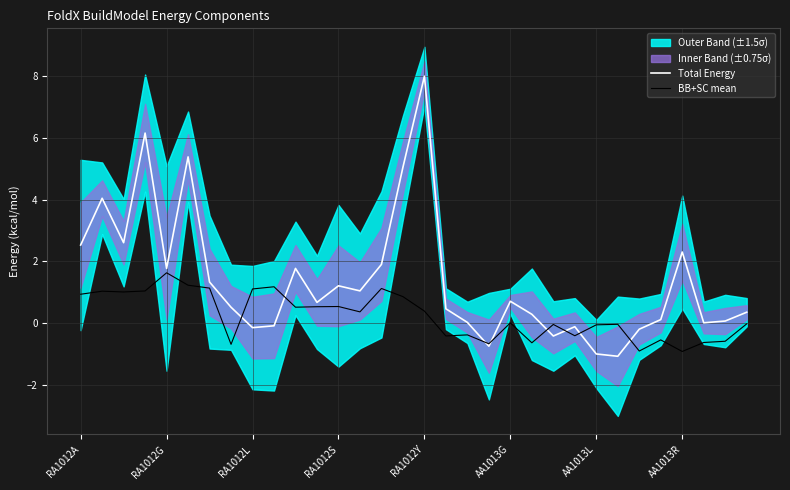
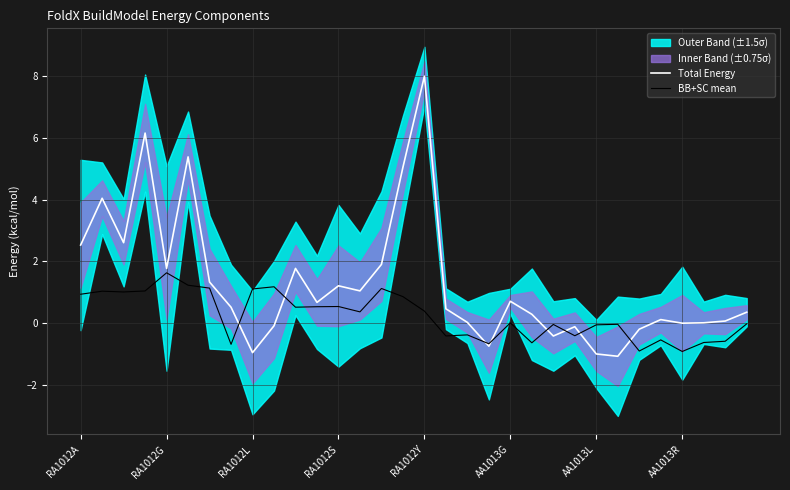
Total Energy, RA1012L: -0.1 -> -0.9
Total Energy, AA1013R: 2.3 -> 0.0
